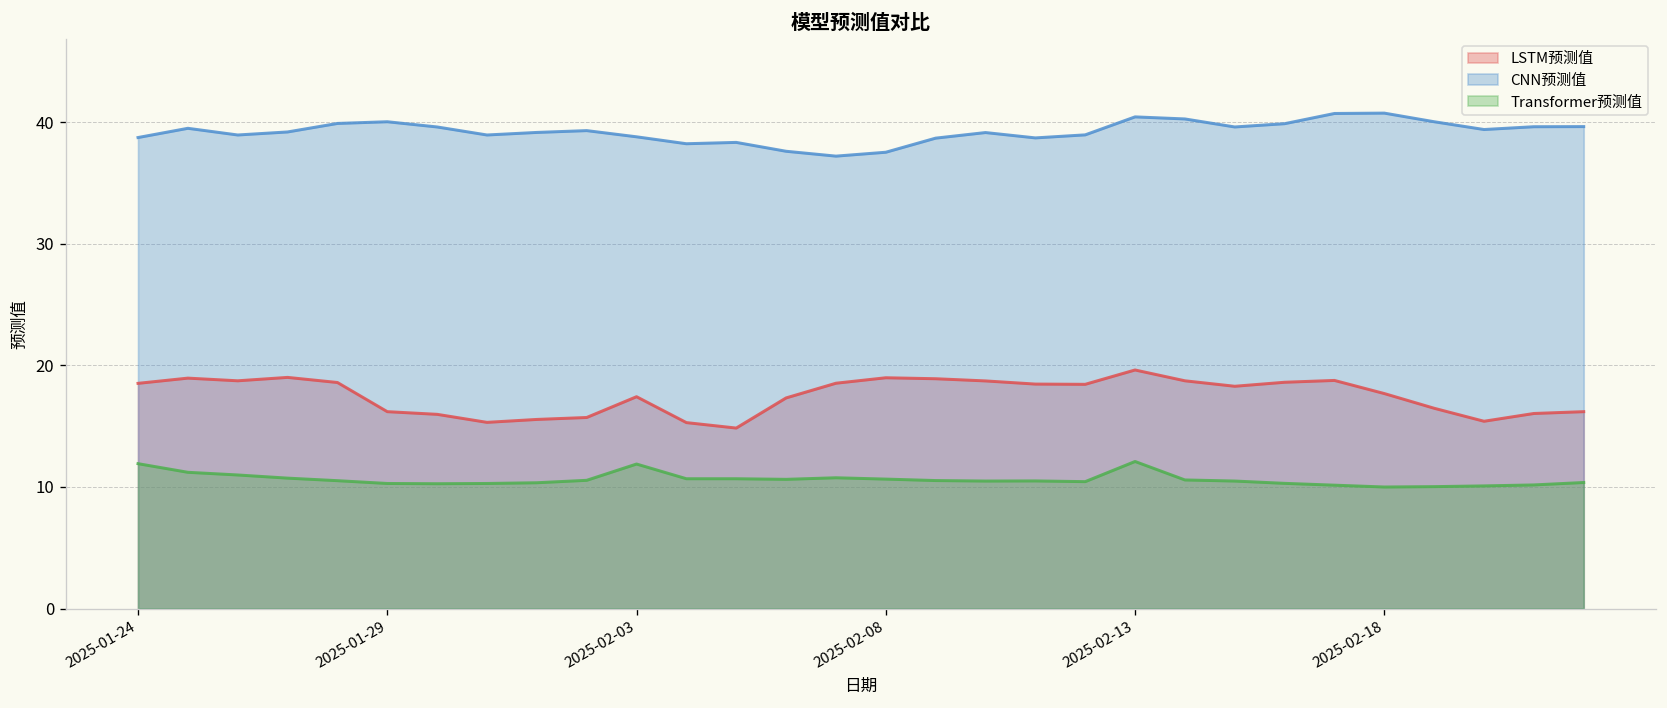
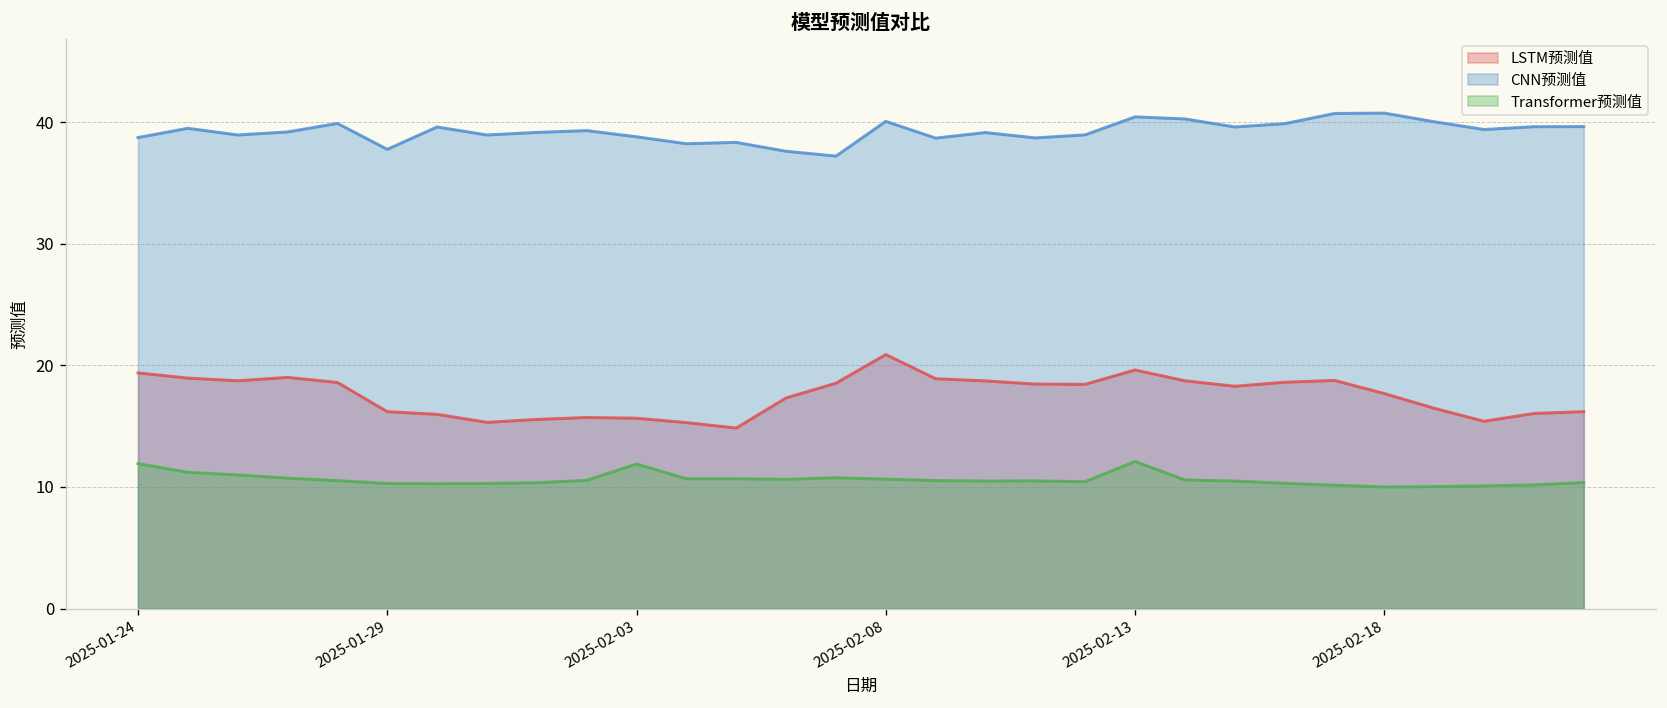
LSTM预测值, 2025-01-24: 18.5 -> 19.4
CNN预测值, 2025-01-29: 40.1 -> 37.8
LSTM预测值, 2025-02-03: 17.4 -> 15.7
LSTM预测值, 2025-02-08: 19.0 -> 20.9
CNN预测值, 2025-02-08: 37.6 -> 40.1
